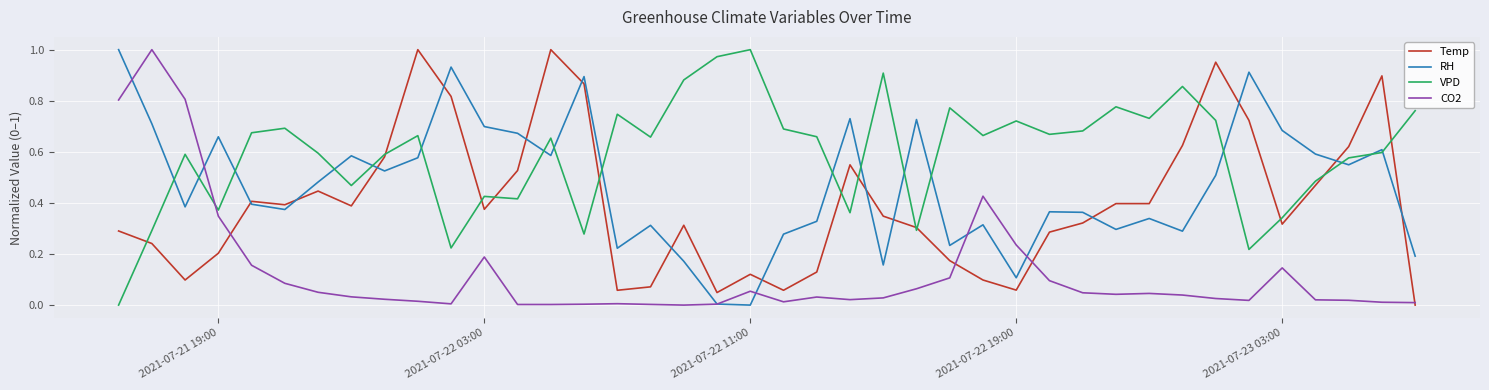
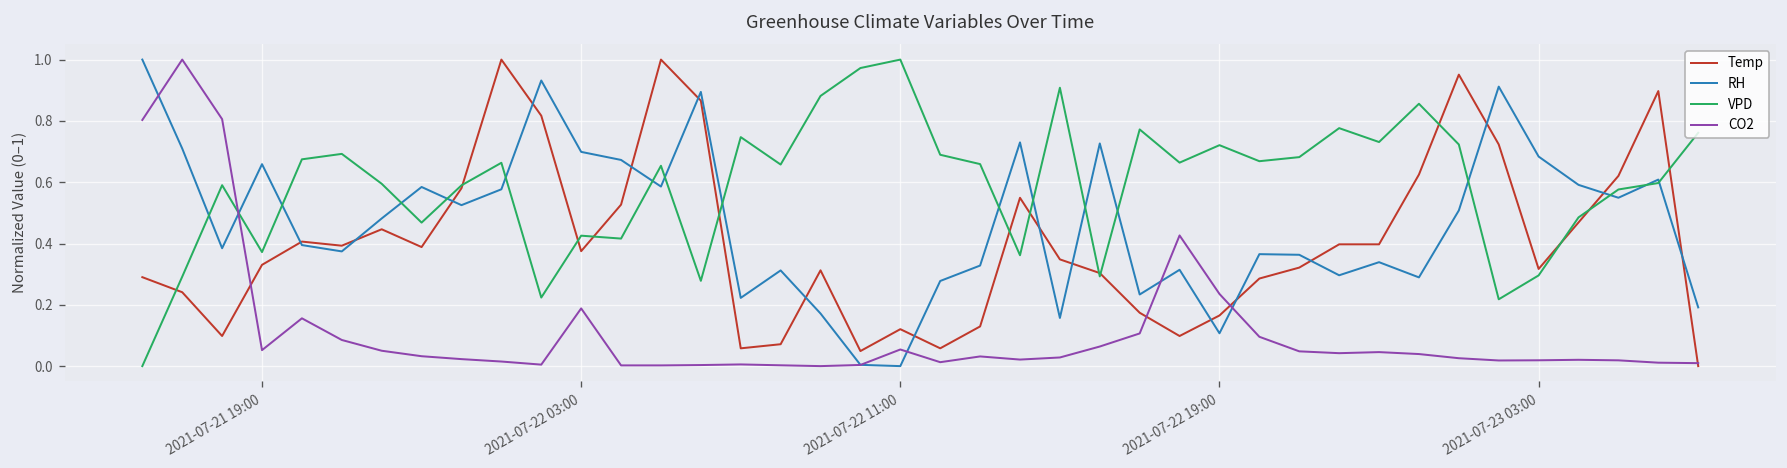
Temp, 2021-07-21 19:00: 0.20 -> 0.33
CO2, 2021-07-21 19:00: 0.35 -> 0.05
Temp, 2021-07-22 19:00: 0.06 -> 0.17
VPD, 2021-07-23 03:00: 0.34 -> 0.30
CO2, 2021-07-23 03:00: 0.15 -> 0.02
